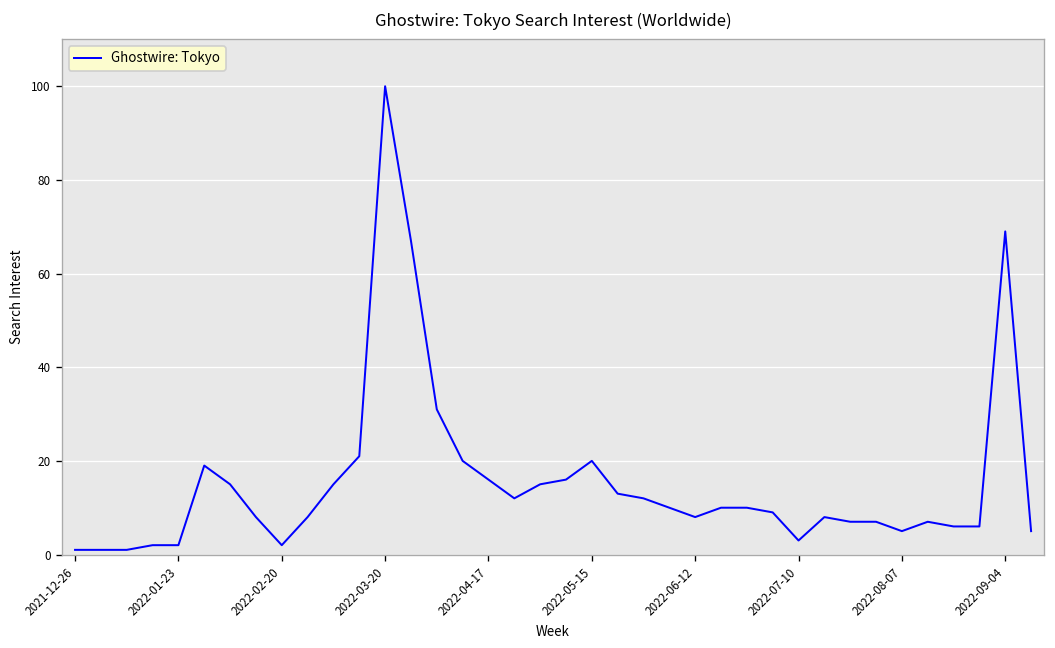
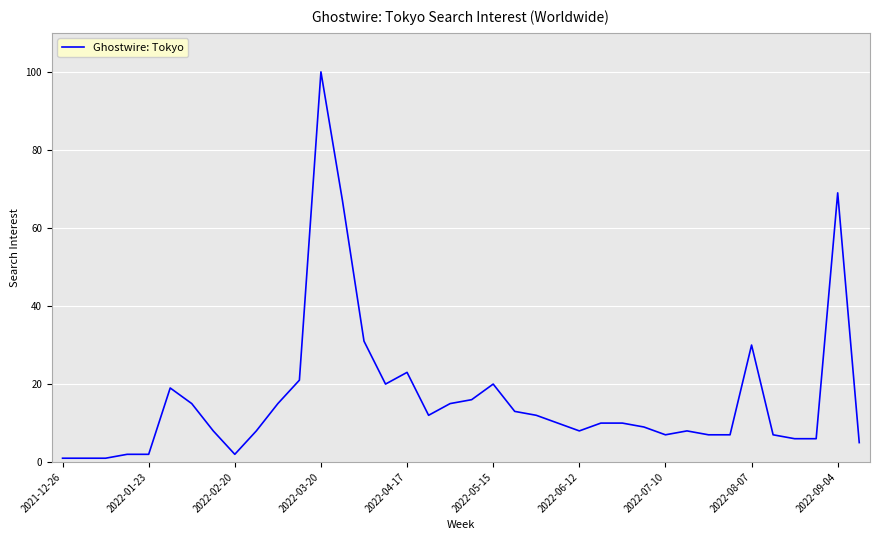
2022-04-17: 16 -> 23
2022-07-10: 3 -> 7
2022-08-07: 5 -> 30
